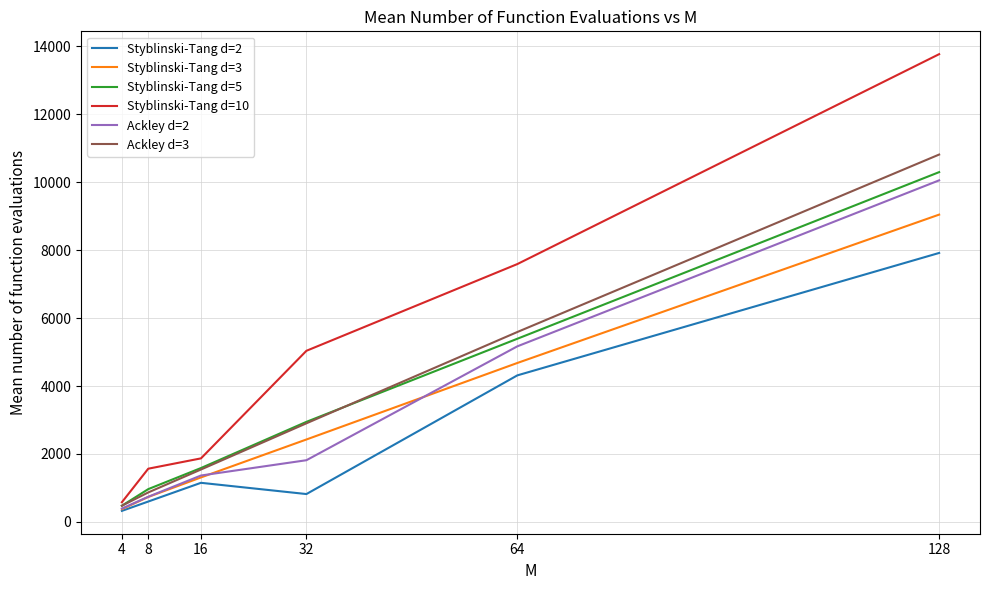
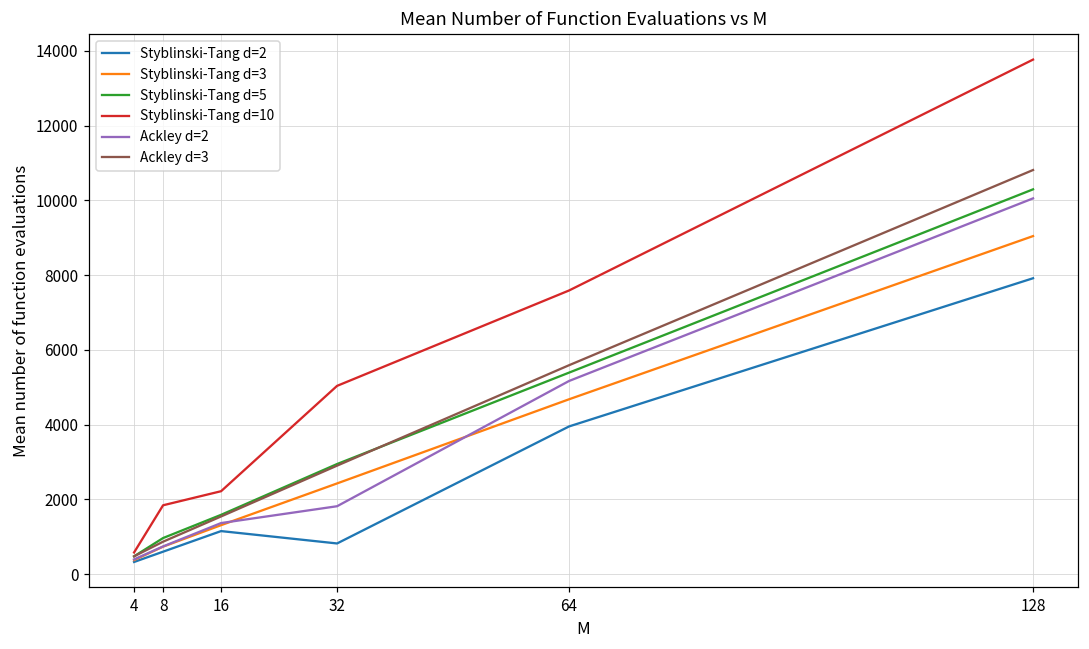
Styblinski-Tang d=10, 8: 1600 -> 1800
Styblinski-Tang d=10, 16: 1900 -> 2200
Styblinski-Tang d=2, 64: 4300 -> 4000
